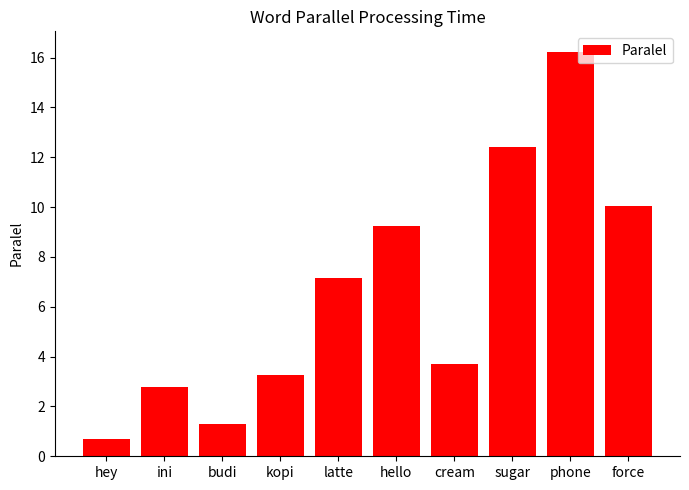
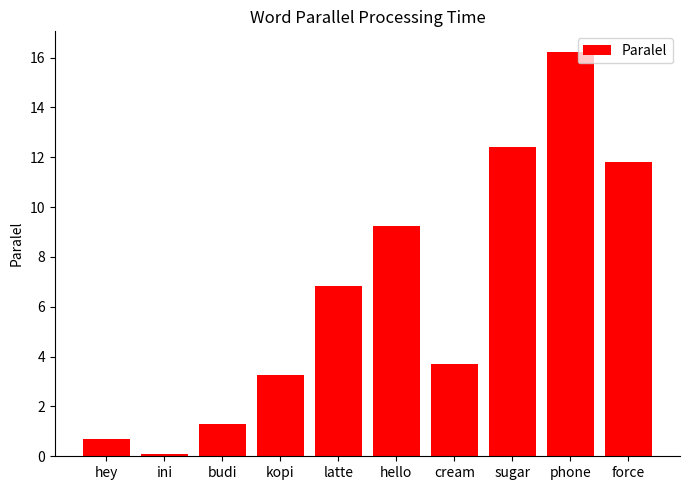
ini: 2.8 -> 0.1
latte: 7.2 -> 6.8
force: 10.1 -> 11.8
